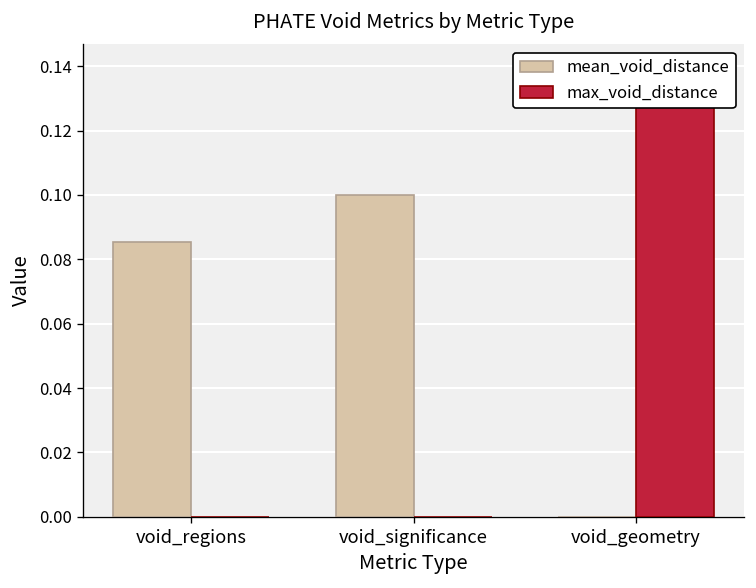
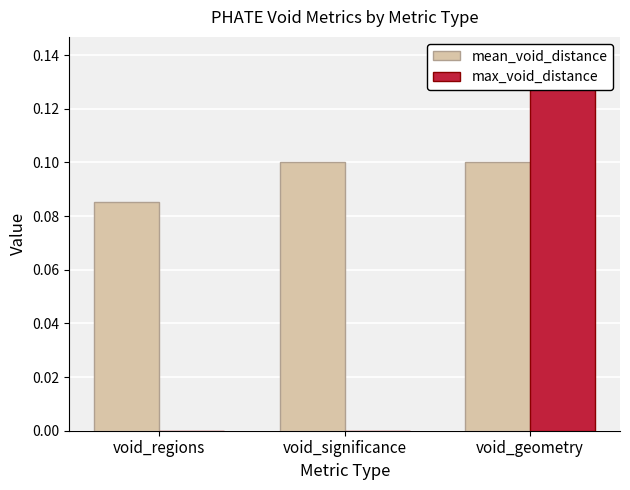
mean_void_distance, void_geometry: 0.0 -> 0.1
